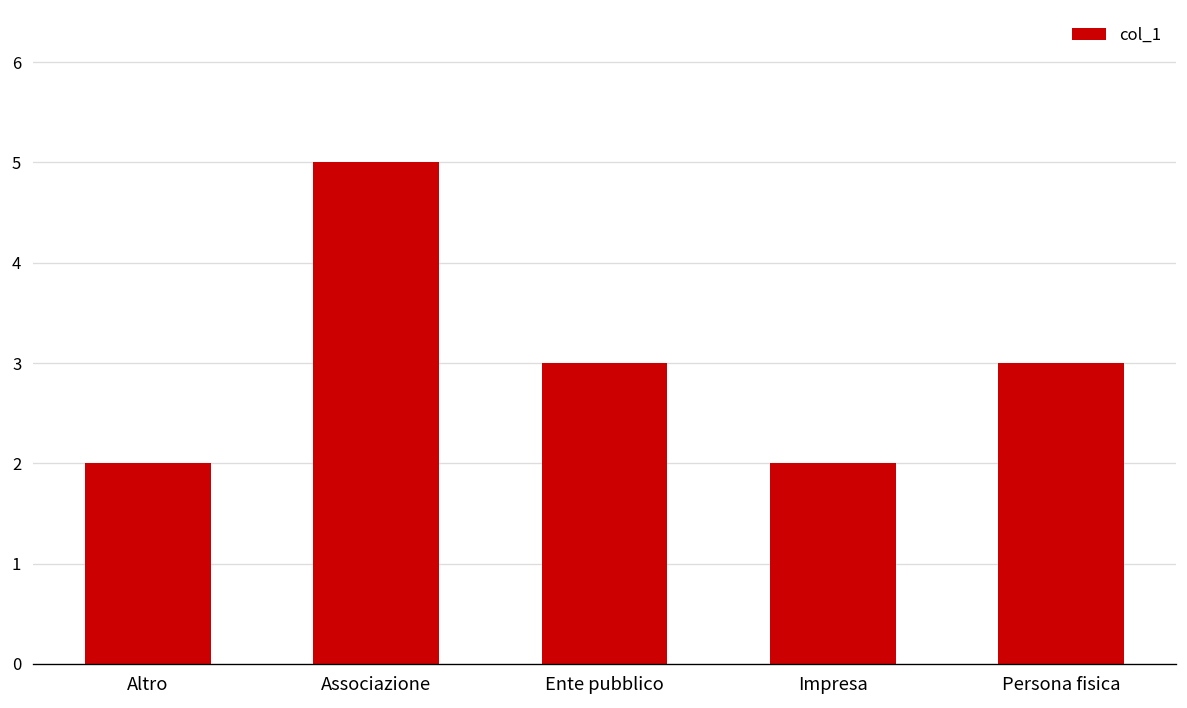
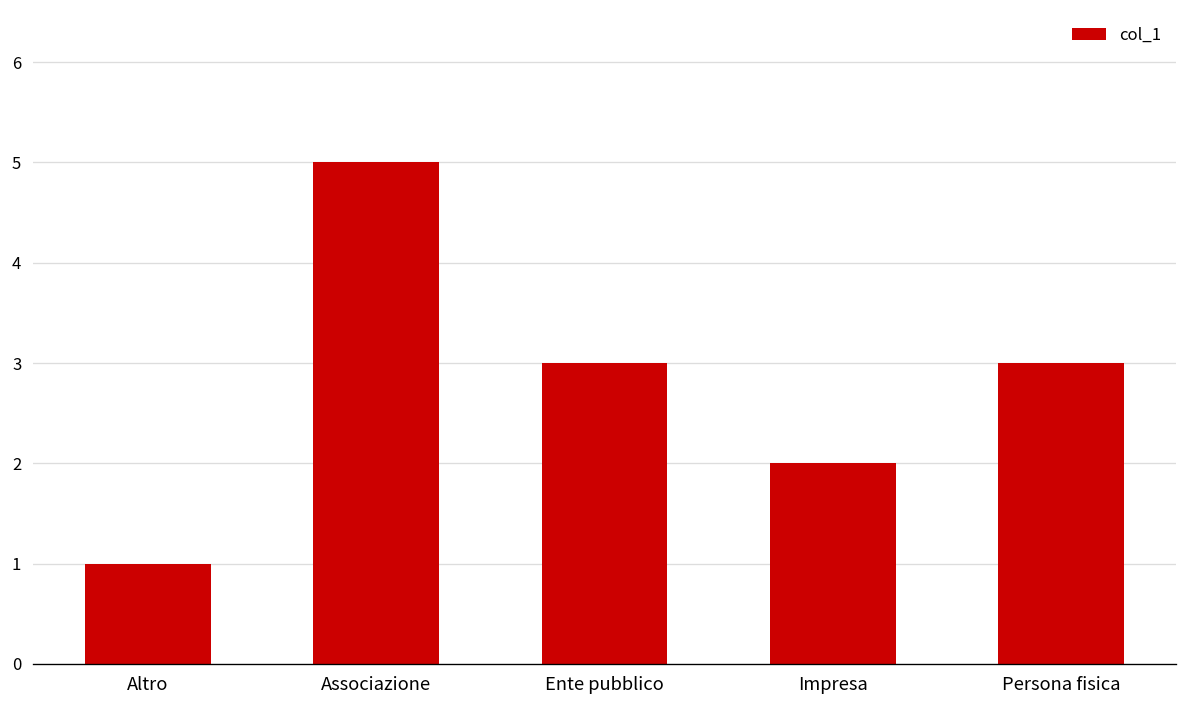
Altro: 2 -> 1
